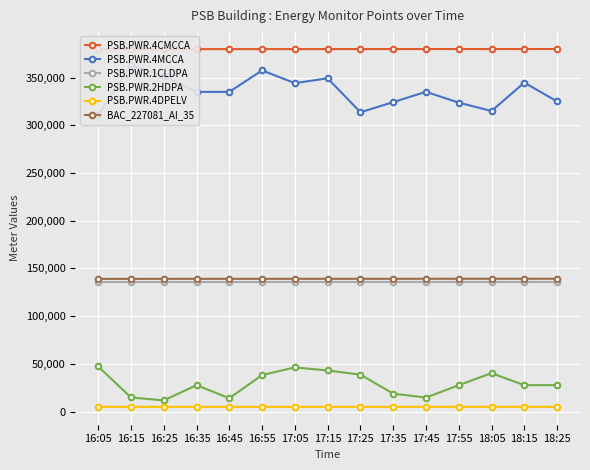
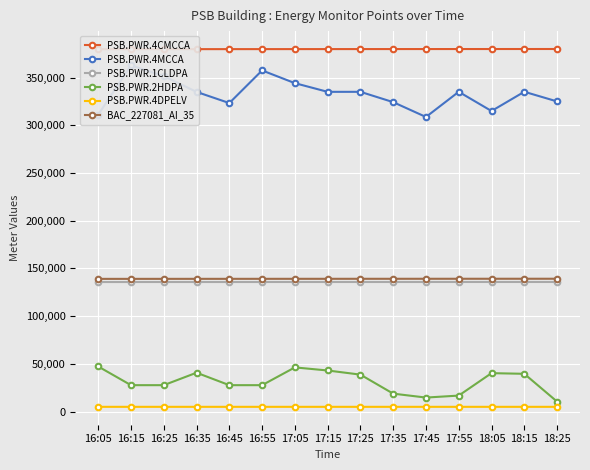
PSB.PWR.2HDPA, 16:15: 10,000 -> 30,000
PSB.PWR.2HDPA, 16:25: 10,000 -> 30,000
PSB.PWR.2HDPA, 16:35: 30,000 -> 40,000
PSB.PWR.4MCCA, 16:45: 340,000 -> 320,000
PSB.PWR.2HDPA, 16:45: 10,000 -> 30,000
PSB.PWR.2HDPA, 16:55: 40,000 -> 30,000
PSB.PWR.4MCCA, 17:15: 350,000 -> 340,000
PSB.PWR.4MCCA, 17:25: 310,000 -> 340,000
PSB.PWR.4MCCA, 17:45: 340,000 -> 310,000
PSB.PWR.4MCCA, 17:55: 320,000 -> 340,000
PSB.PWR.2HDPA, 17:55: 30,000 -> 20,000
PSB.PWR.4MCCA, 18:15: 345,000 -> 335,000
PSB.PWR.2HDPA, 18:15: 30,000 -> 40,000
PSB.PWR.2HDPA, 18:25: 30,000 -> 10,000
